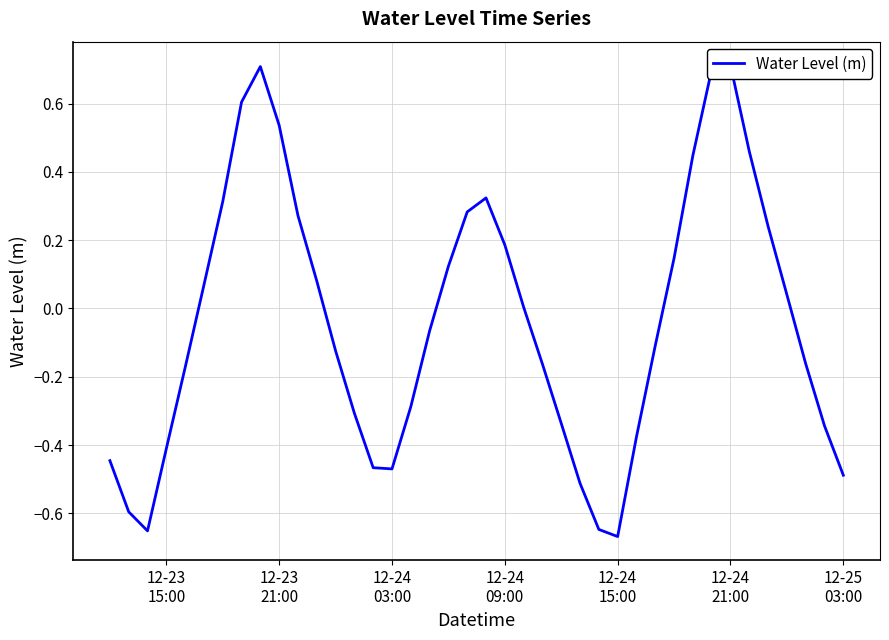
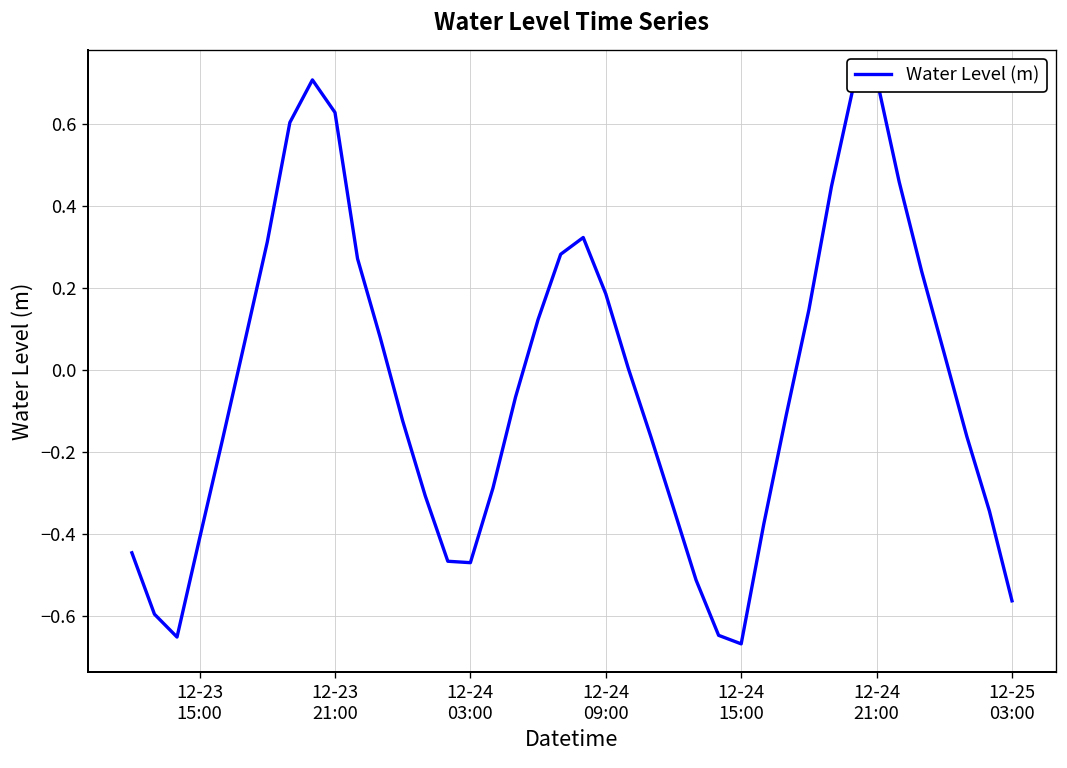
12-23 21:00: 0.54 -> 0.63
12-25 03:00: -0.49 -> -0.56
